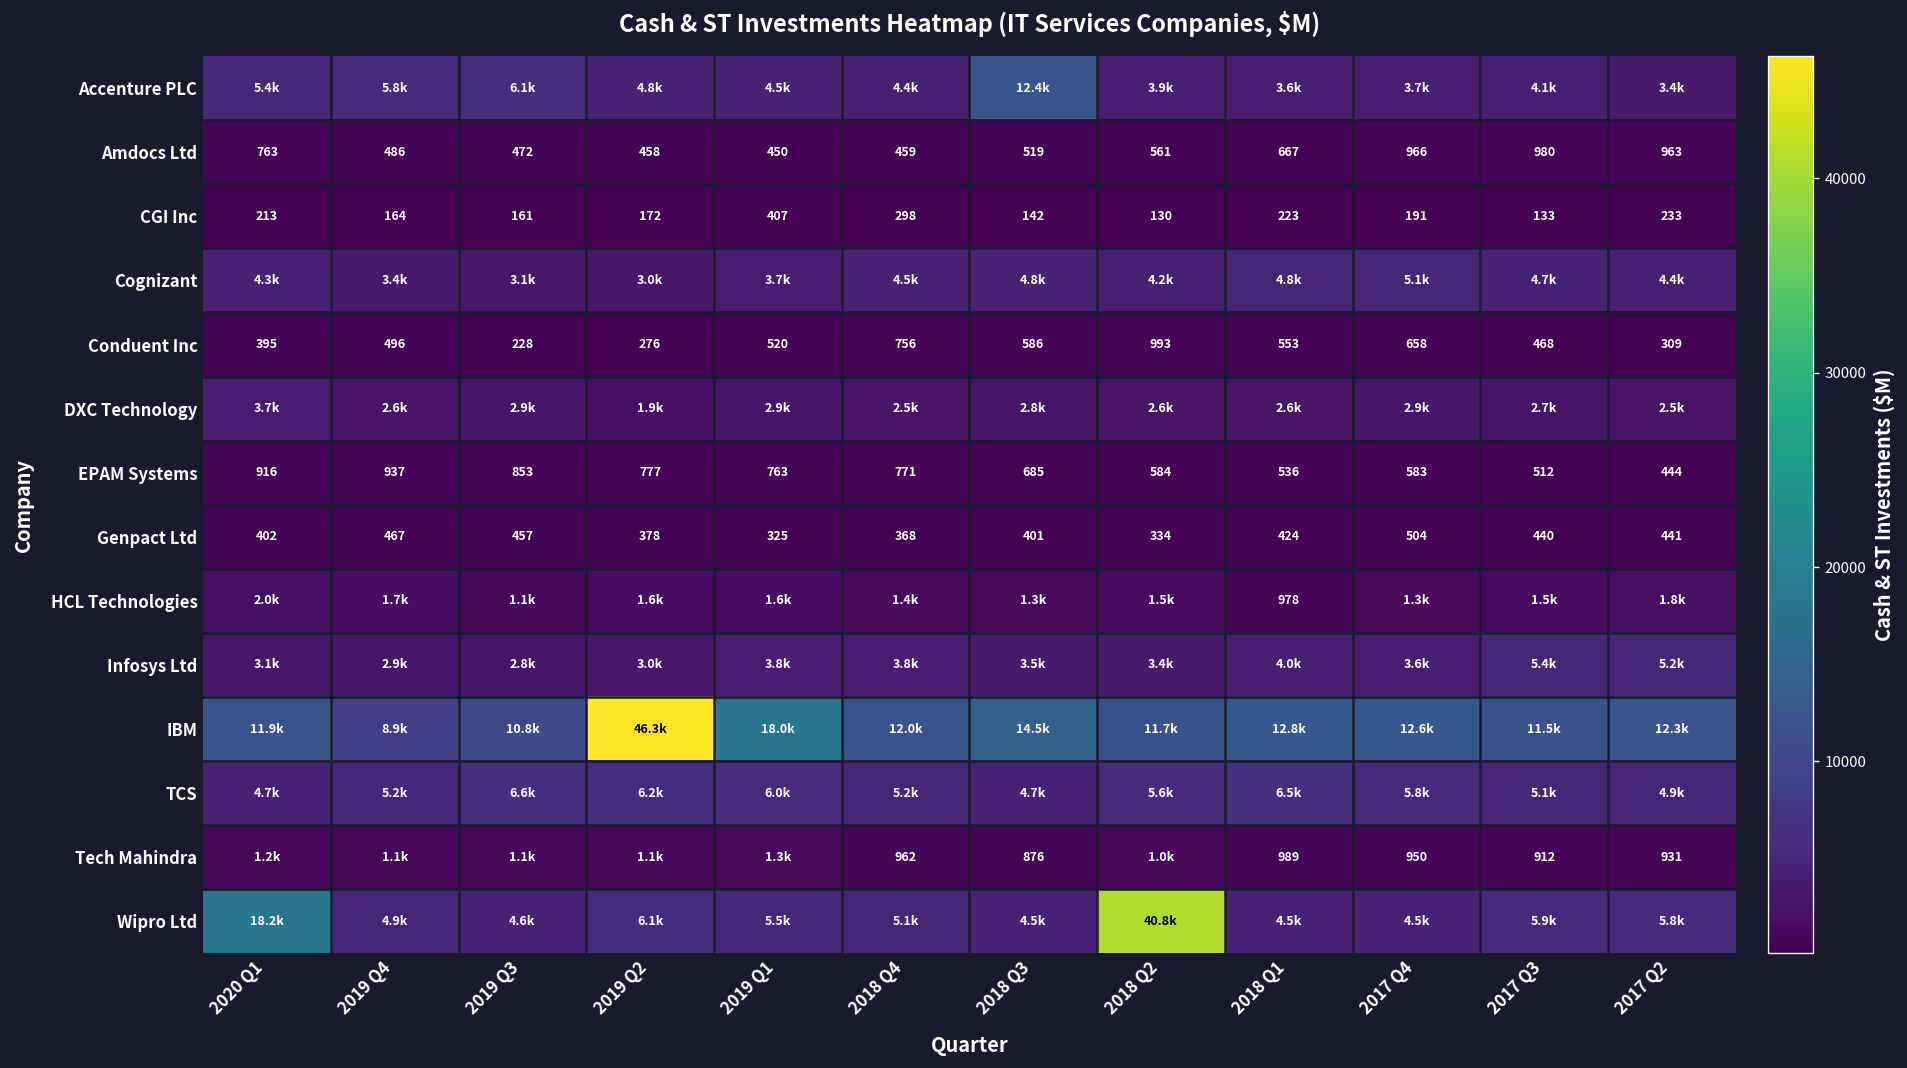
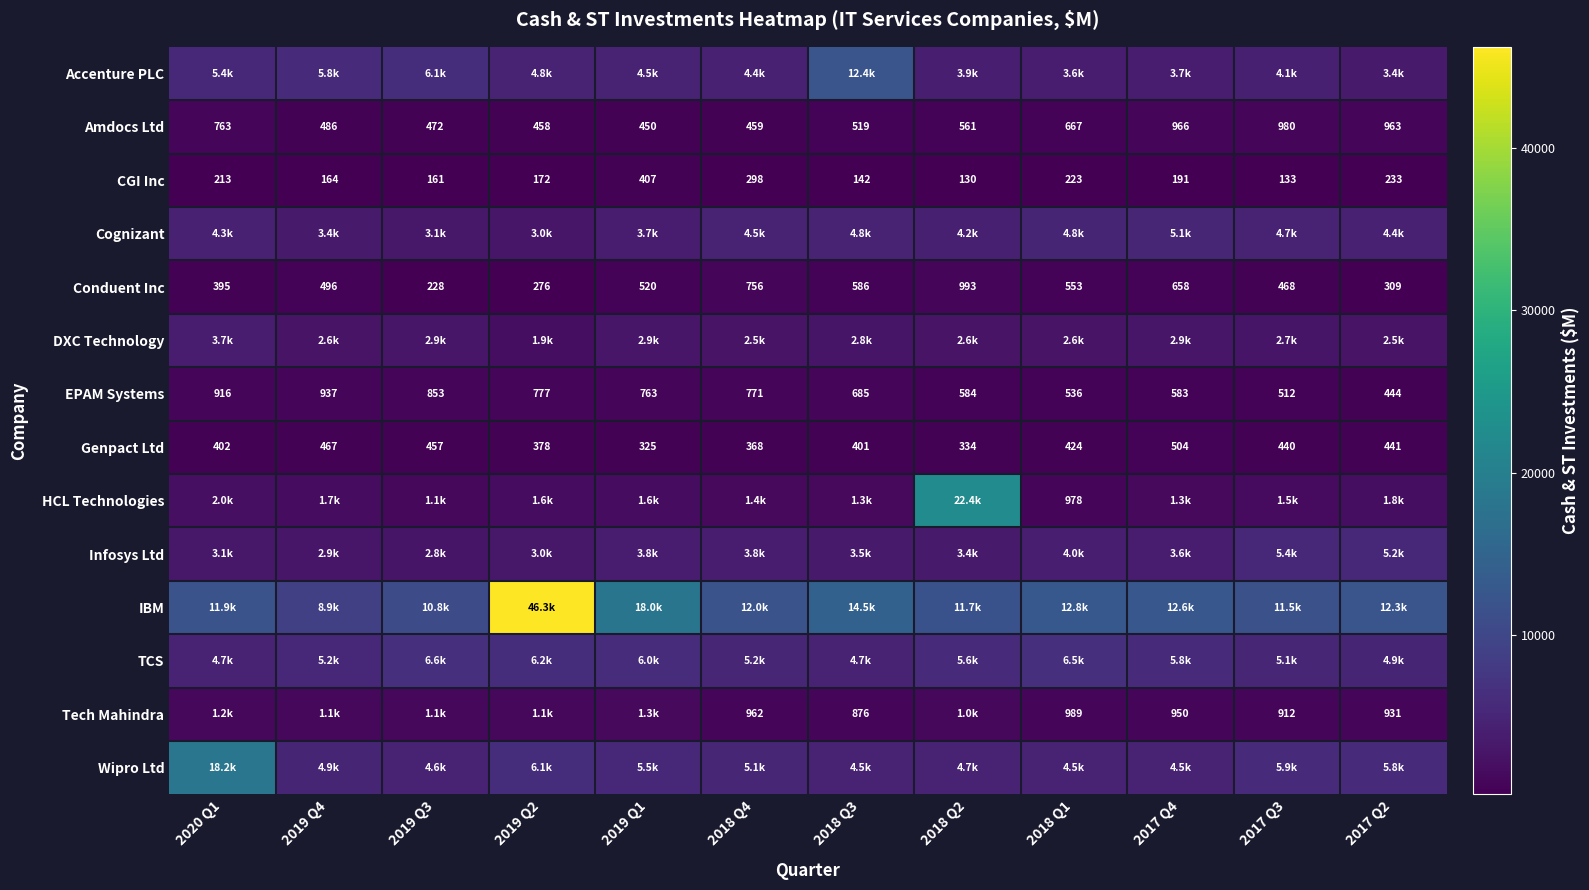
HCL Technologies, 2018 Q2: 1.5k -> 22.4k
Wipro Ltd, 2018 Q2: 40.8k -> 4.7k
